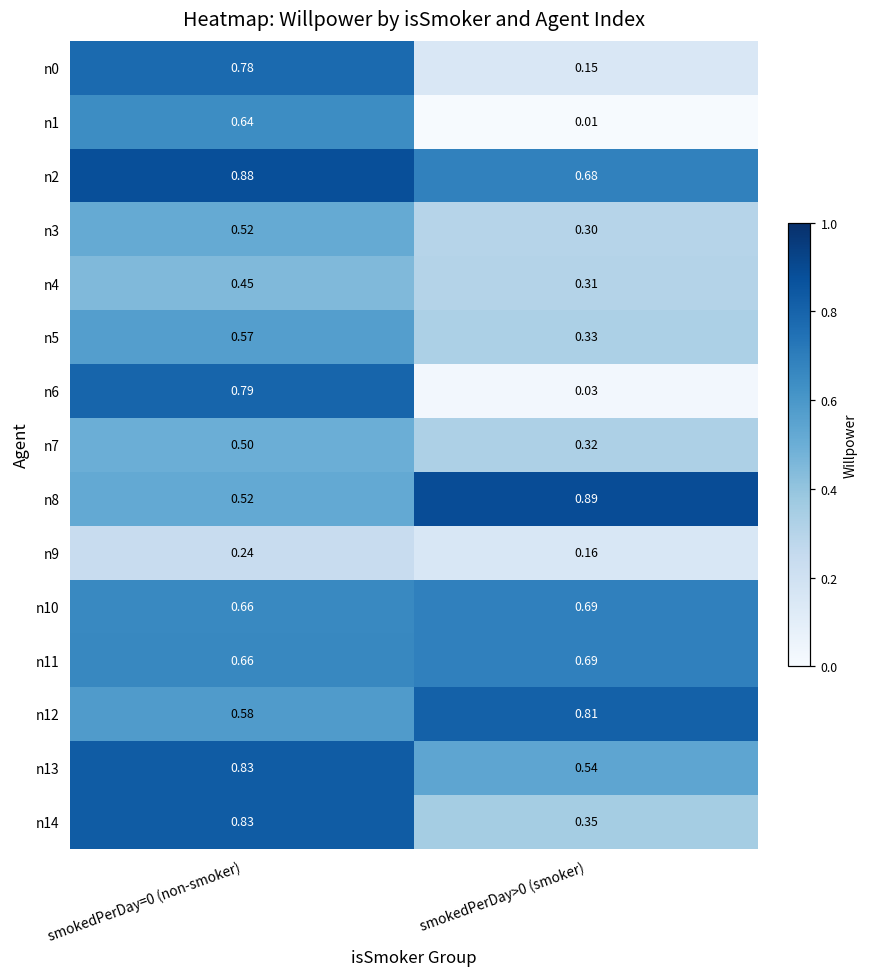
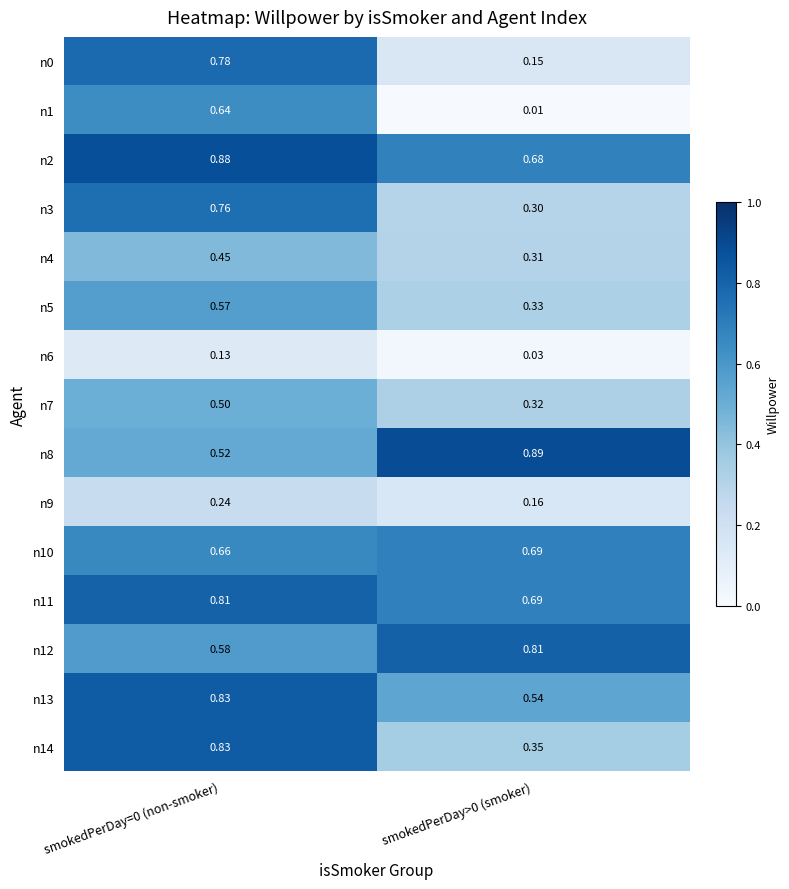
n3, smokedPerDay=0 (non-smoker): 0.52 -> 0.76
n6, smokedPerDay=0 (non-smoker): 0.79 -> 0.13
n11, smokedPerDay=0 (non-smoker): 0.66 -> 0.81
